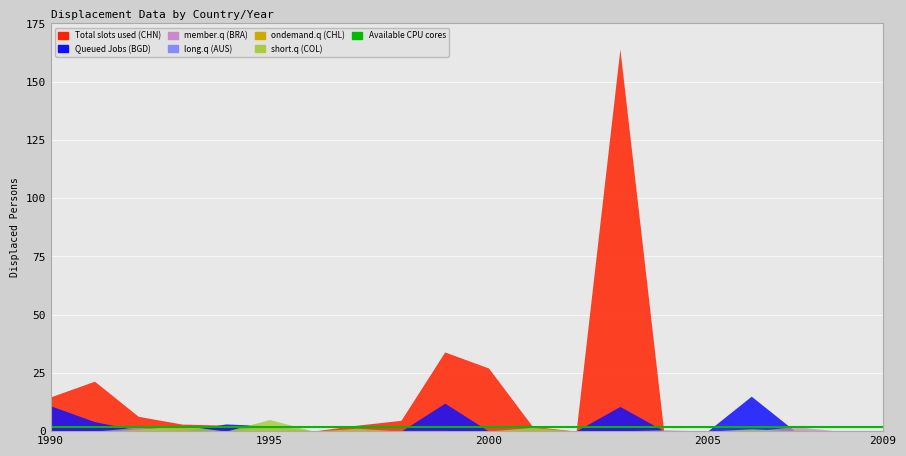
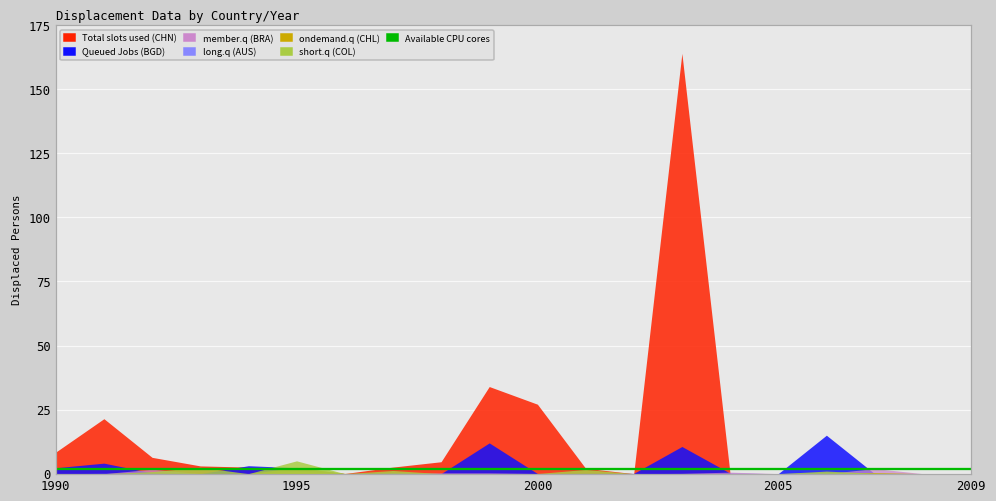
Total slots used (CHN), 1990: 15 -> 8
Queued Jobs (BGD), 1990: 11 -> 2
